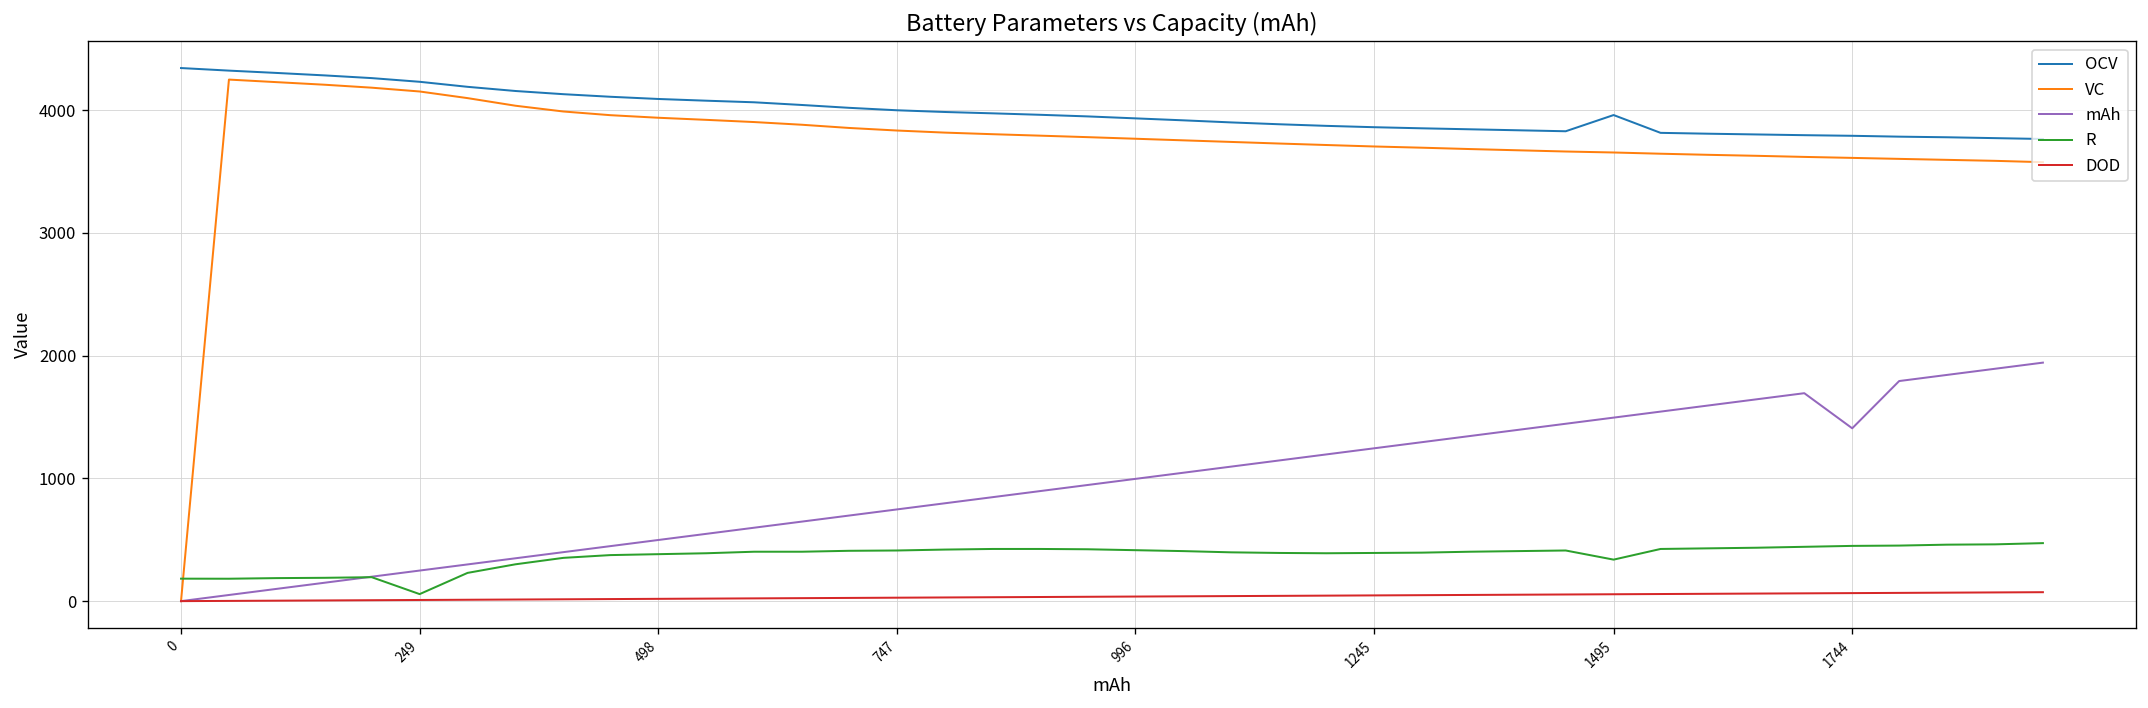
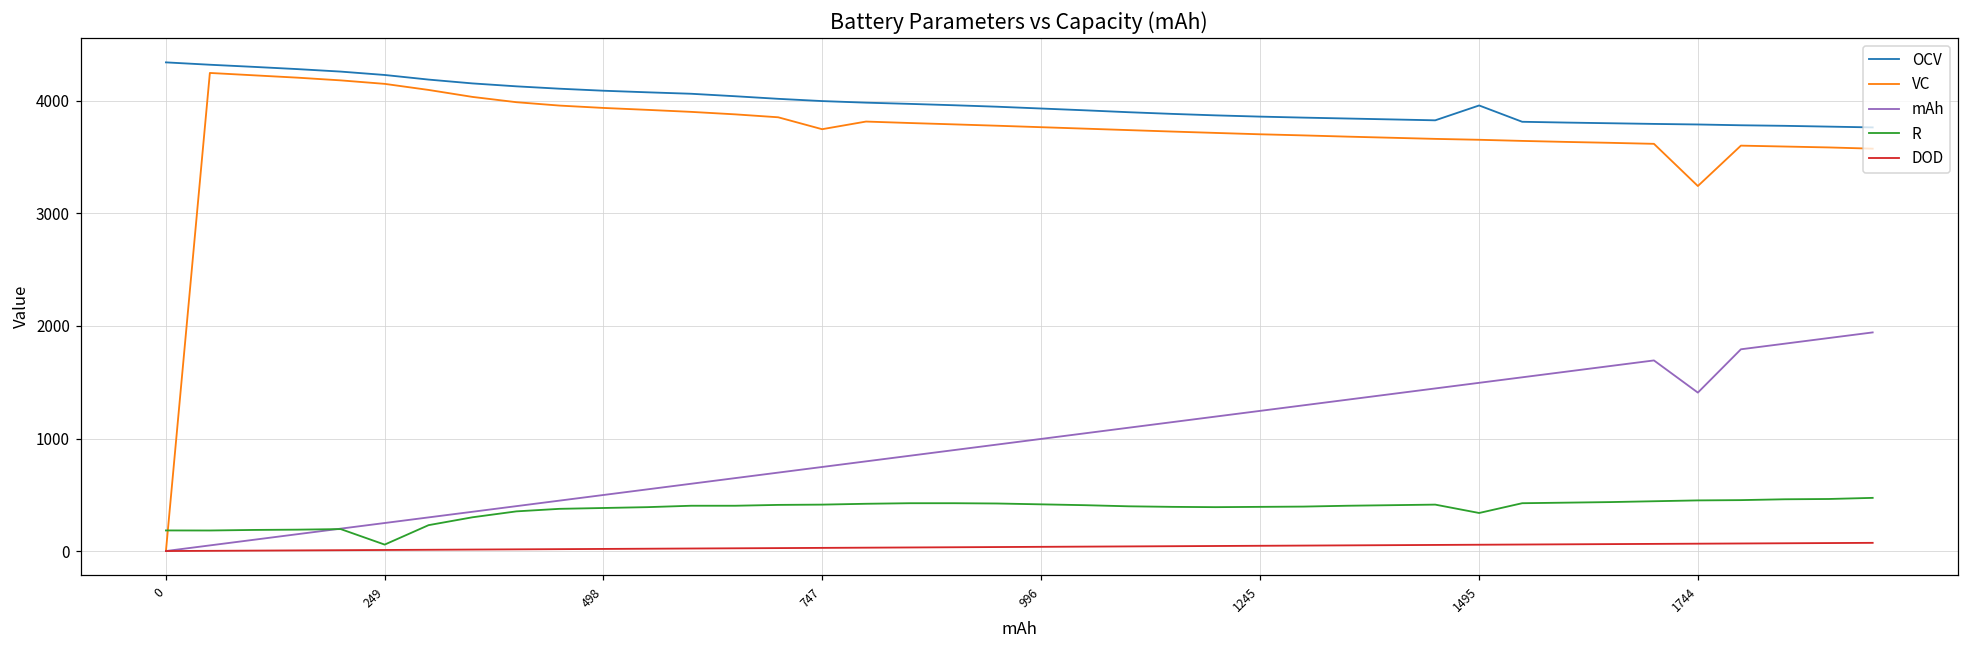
VC, 747: 3830 -> 3750
VC, 1744: 3610 -> 3240
